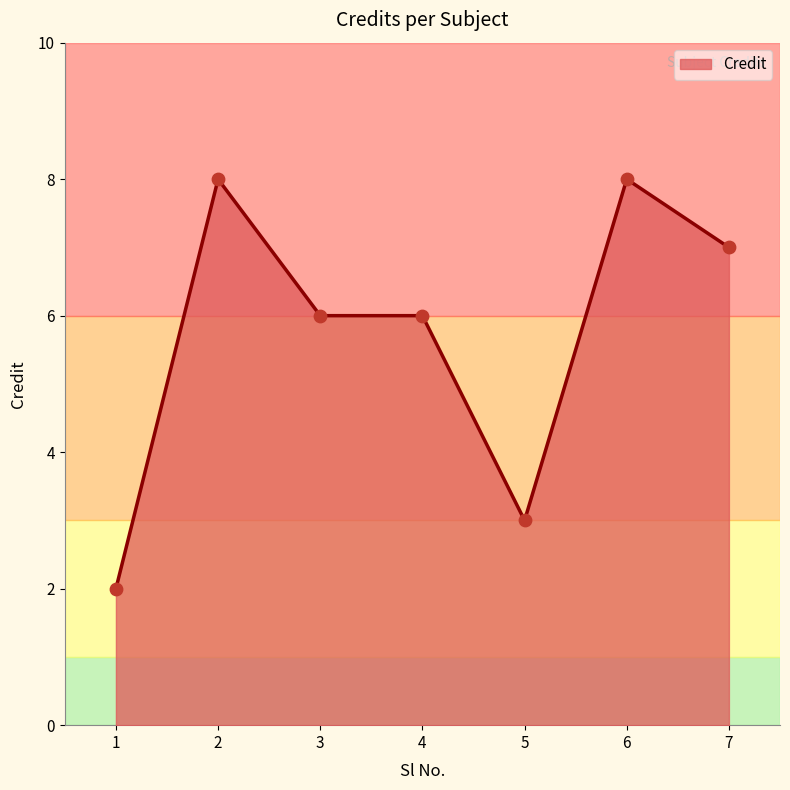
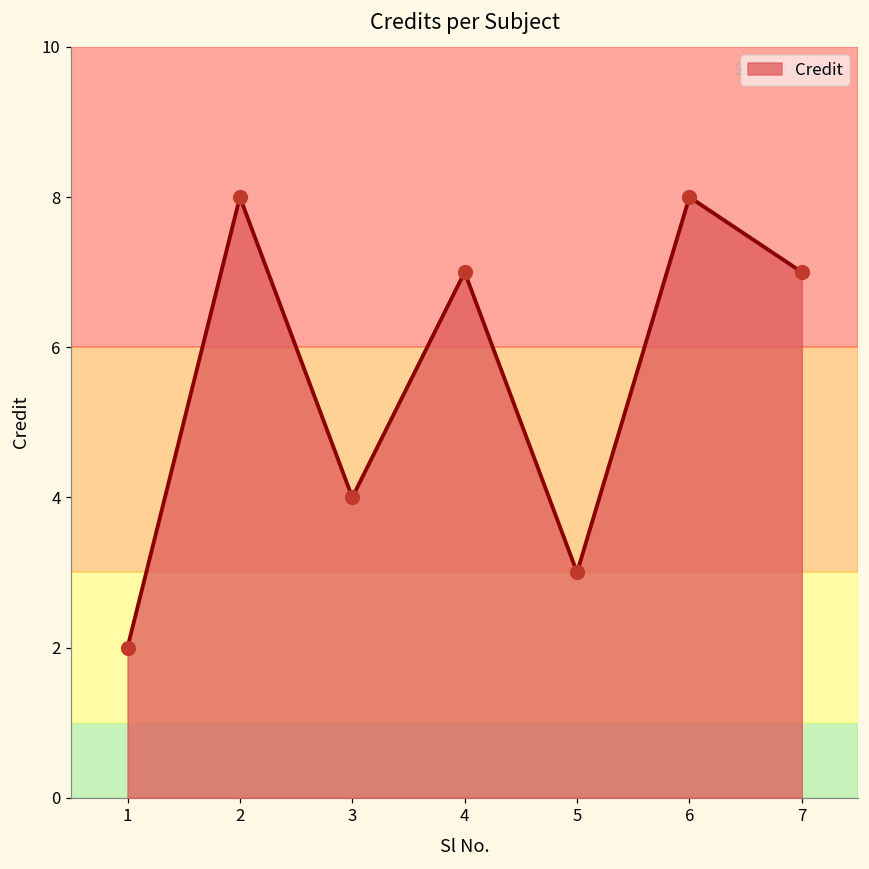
3: 6 -> 4
4: 6 -> 7
